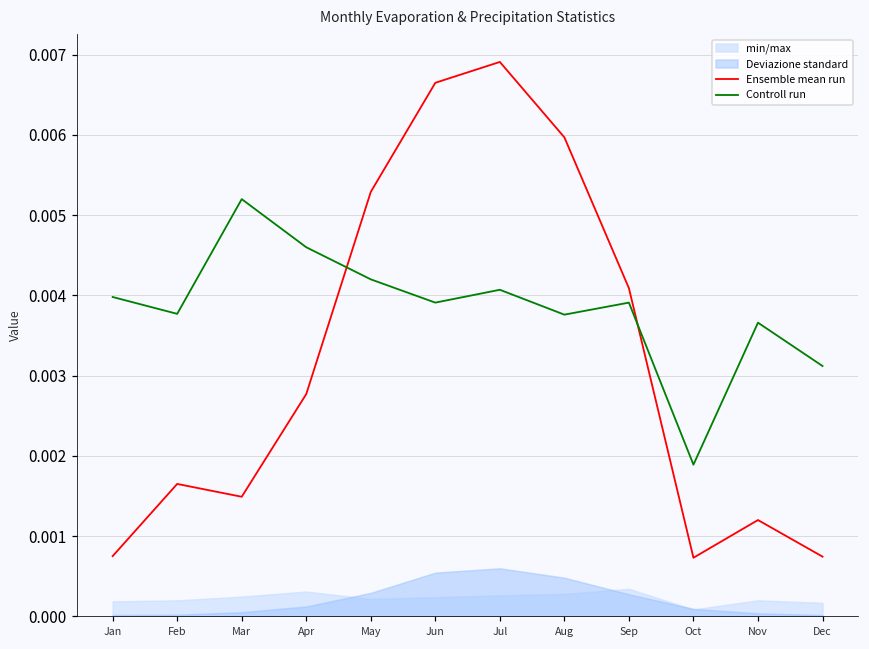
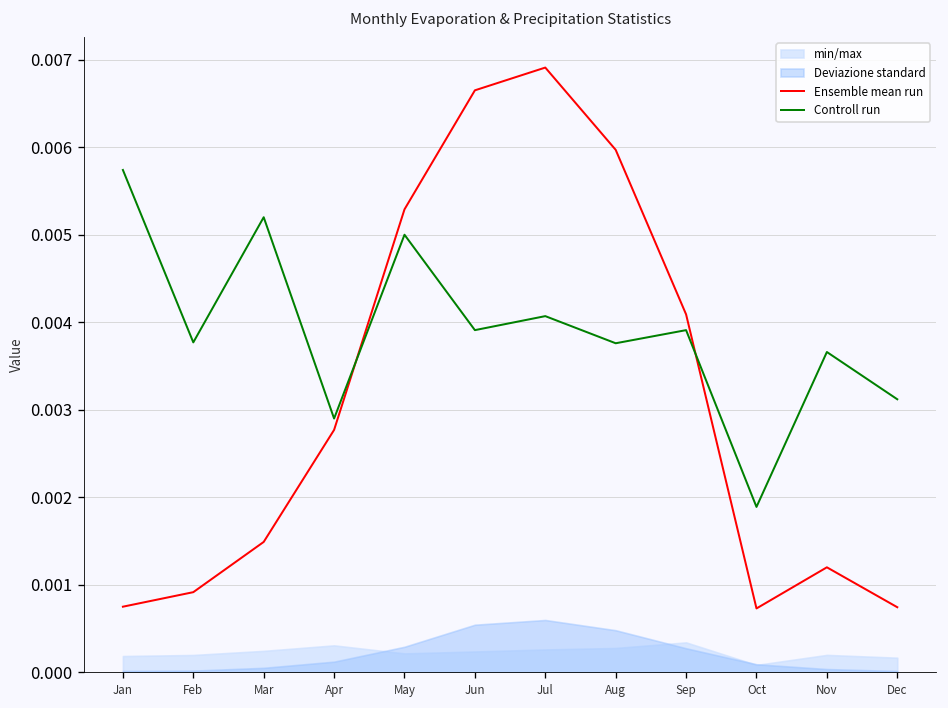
Controll run, Jan: 0.0040 -> 0.0057
Ensemble mean run, Feb: 0.0017 -> 0.0009
Controll run, Apr: 0.0046 -> 0.0029
Controll run, May: 0.0042 -> 0.0050
